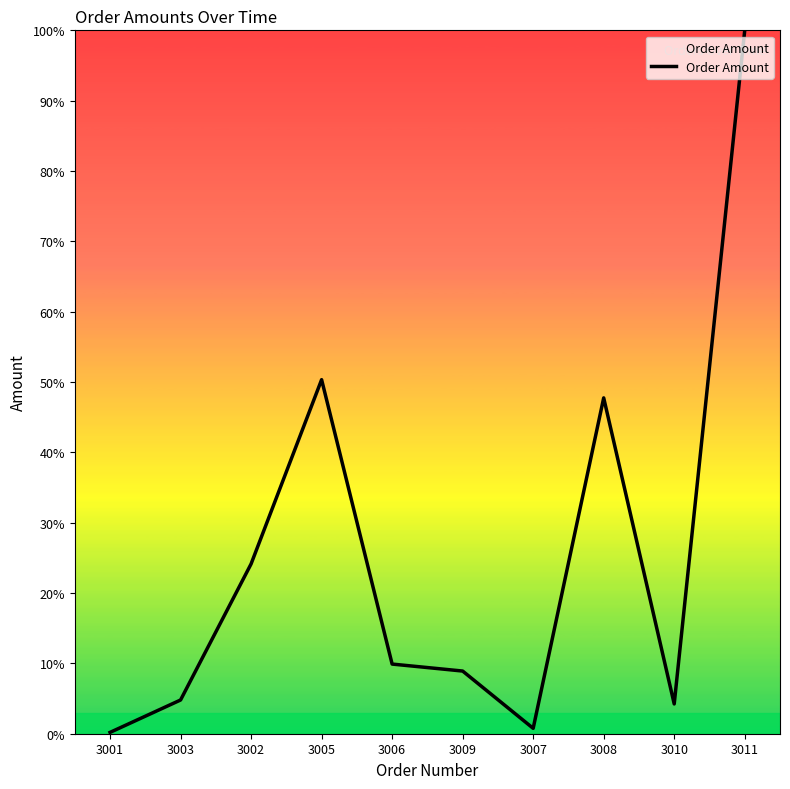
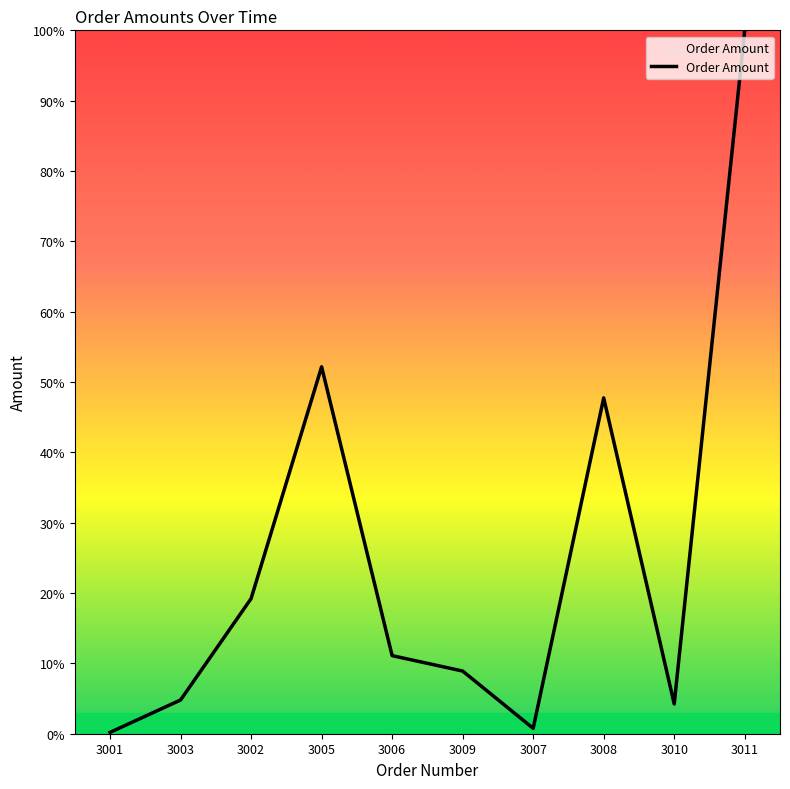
3002: 24% -> 19%
3005: 50% -> 52%
3006: 10% -> 11%
